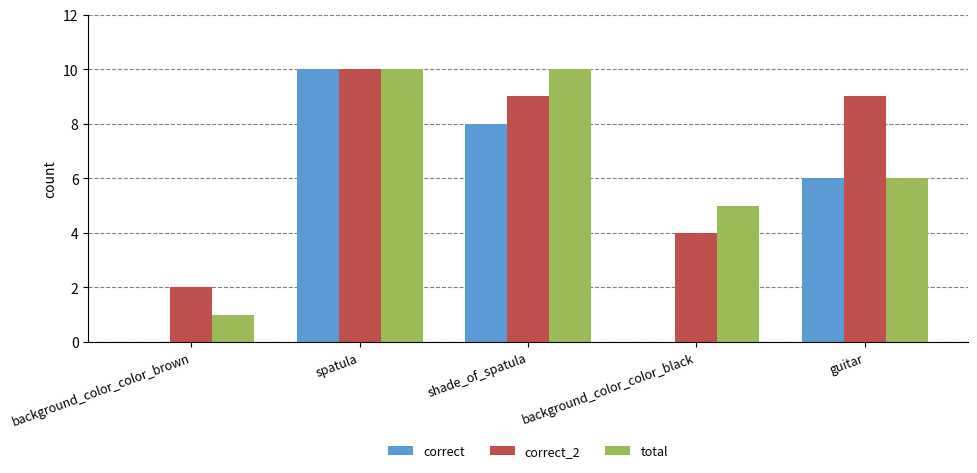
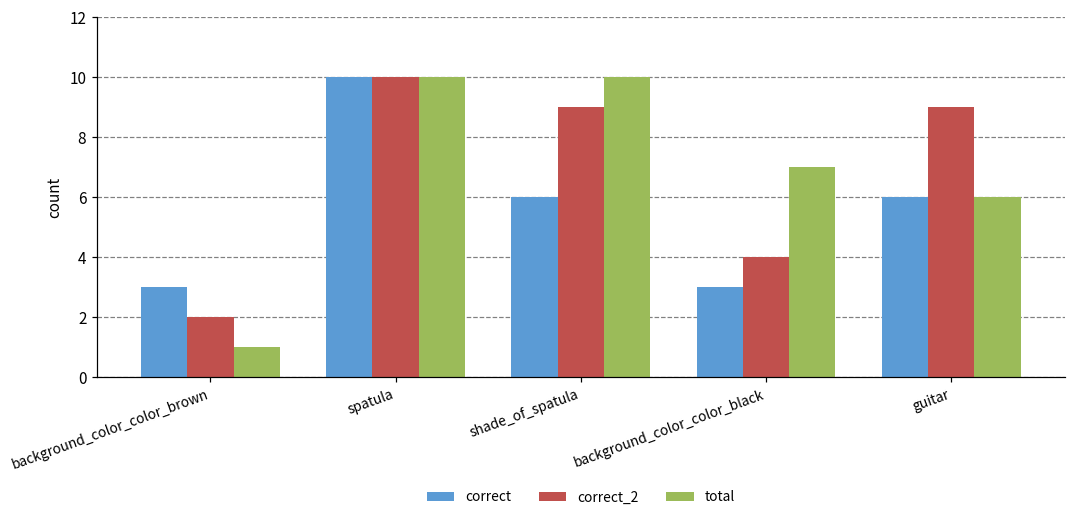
correct, background_color_color_brown: 0 -> 3
correct, shade_of_spatula: 8 -> 6
correct, background_color_color_black: 0 -> 3
total, background_color_color_black: 5 -> 7
